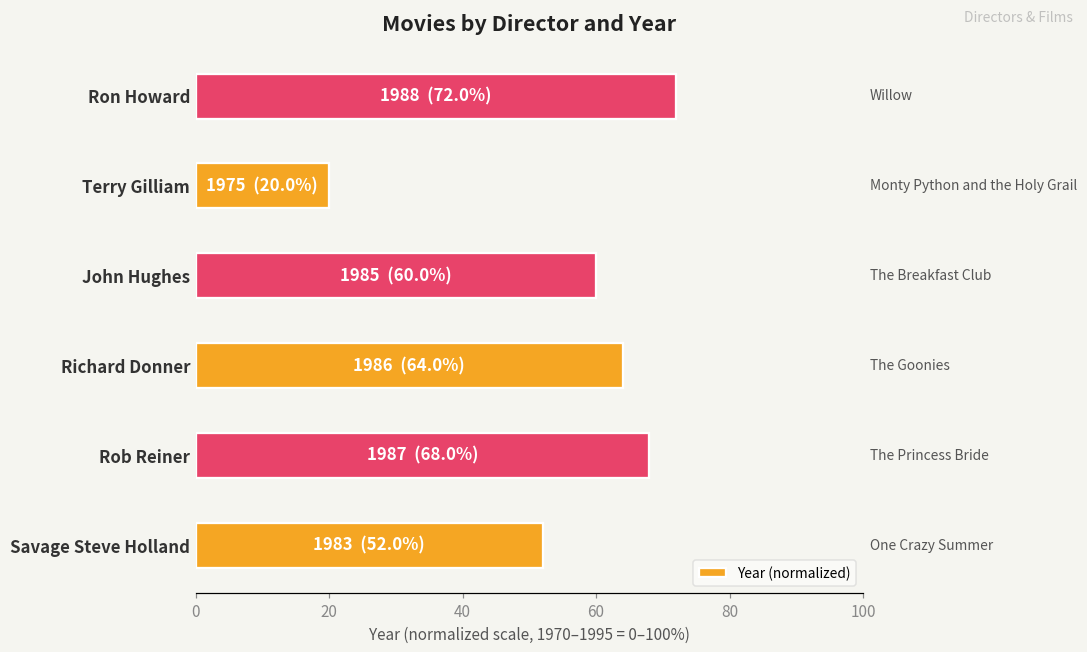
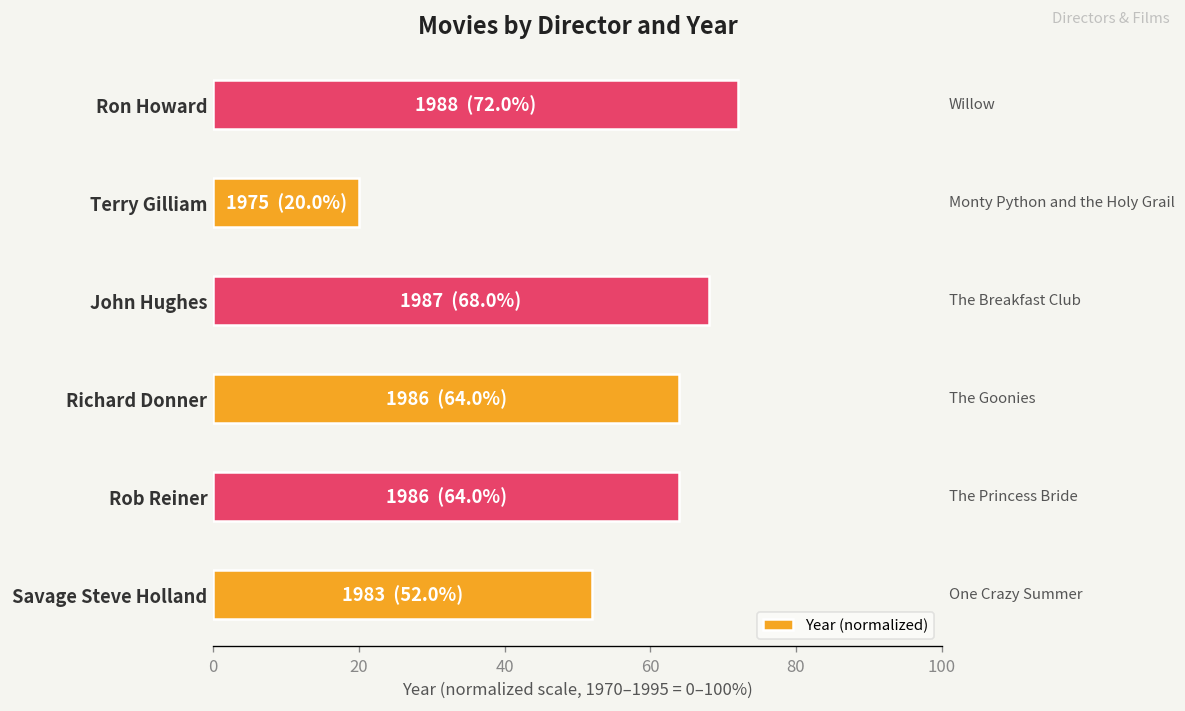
John Hughes: 1985 (60.0%) -> 1987 (68.0%)
Rob Reiner: 1987 (68.0%) -> 1986 (64.0%)
